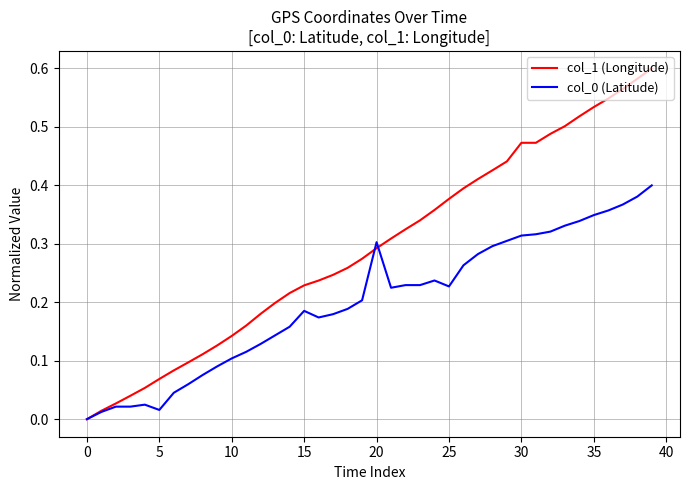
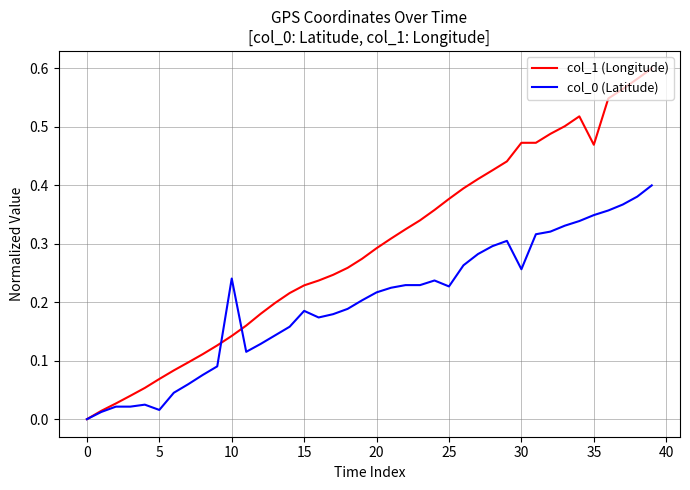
col_0 (Latitude), 10: 0.10 -> 0.24
col_0 (Latitude), 20: 0.30 -> 0.22
col_0 (Latitude), 30: 0.31 -> 0.26
col_1 (Longitude), 35: 0.53 -> 0.47
